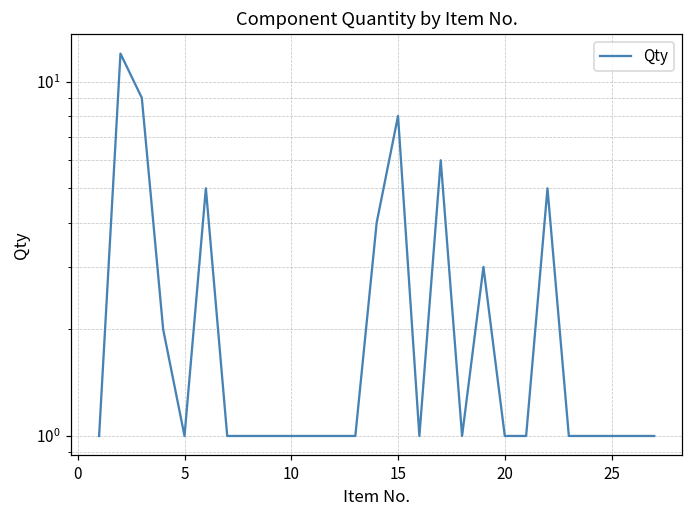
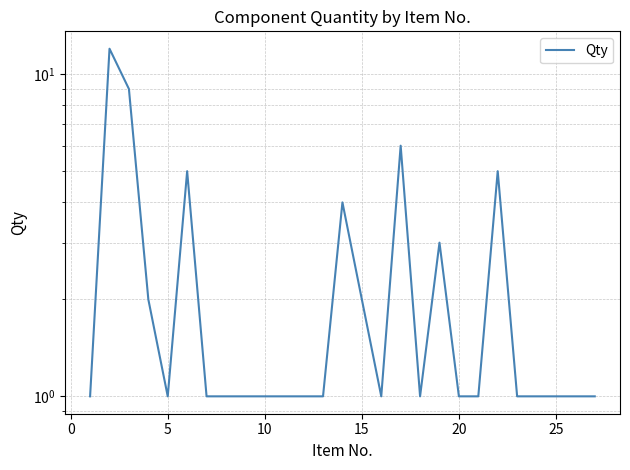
15: 8 -> 2
